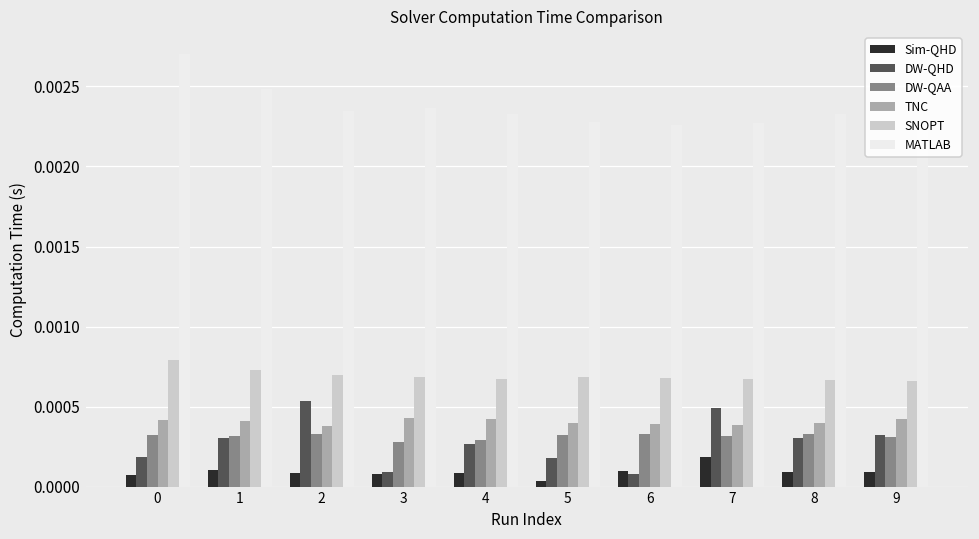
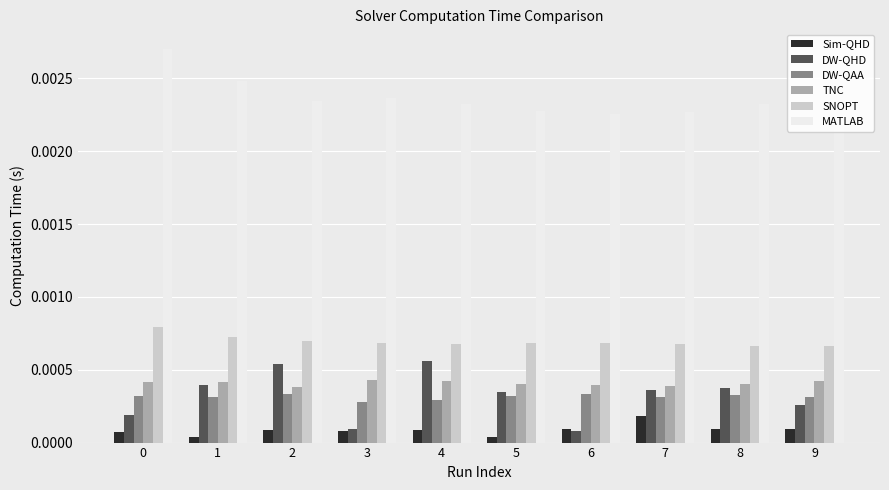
Sim-QHD, 1: 0.00010 -> 0.00004
DW-QHD, 1: 0.00031 -> 0.00039
DW-QHD, 4: 0.00027 -> 0.00056
DW-QHD, 5: 0.00018 -> 0.00034
DW-QHD, 7: 0.00049 -> 0.00036
DW-QHD, 8: 0.00030 -> 0.00037
DW-QHD, 9: 0.00032 -> 0.00026
